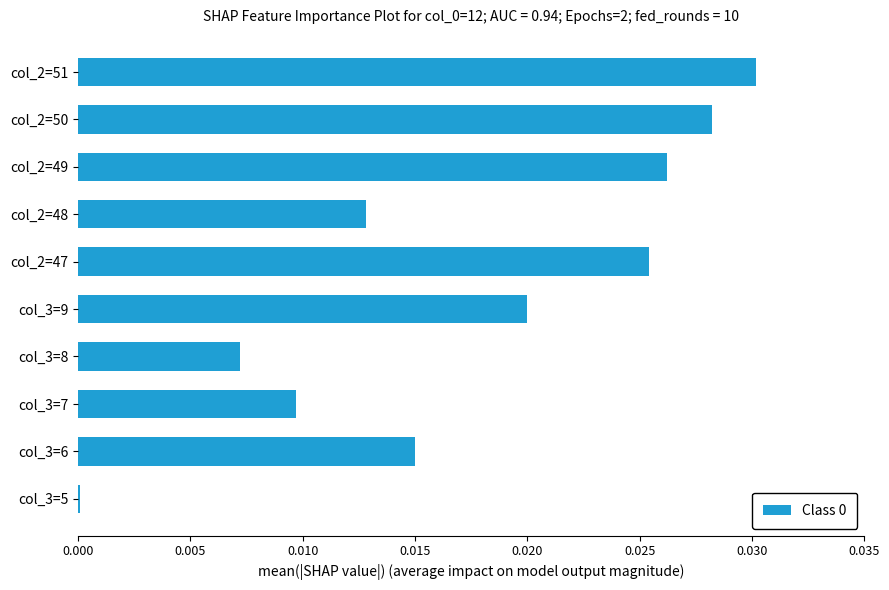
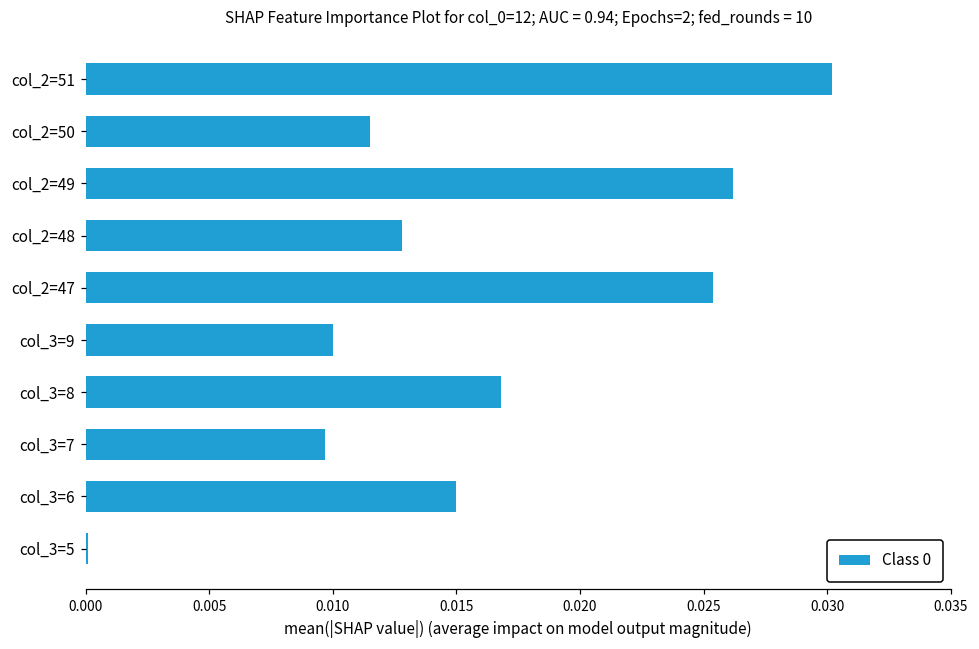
col_2=50: 0.0282 -> 0.0115
col_3=9: 0.02 -> 0.01
col_3=8: 0.0072 -> 0.0168
